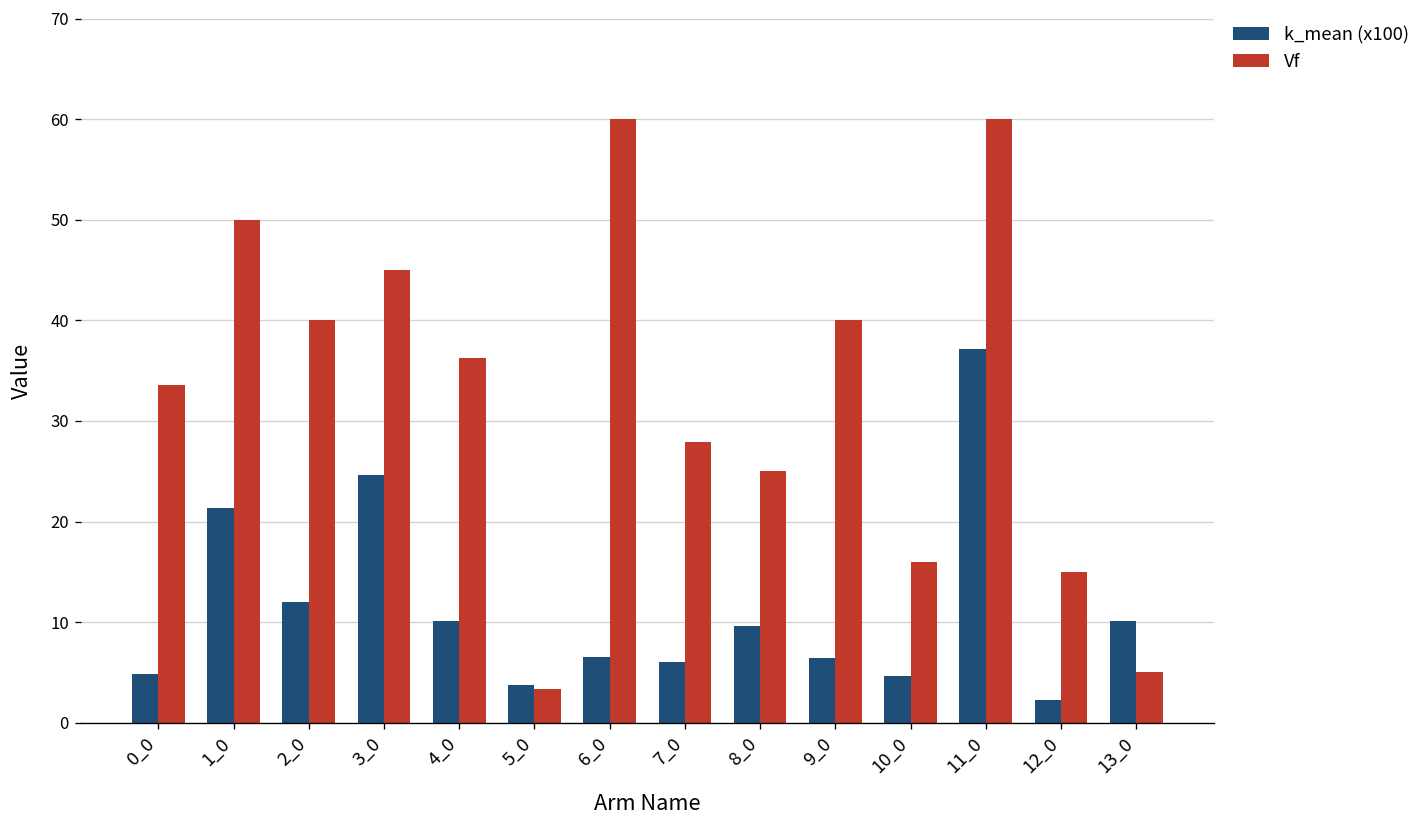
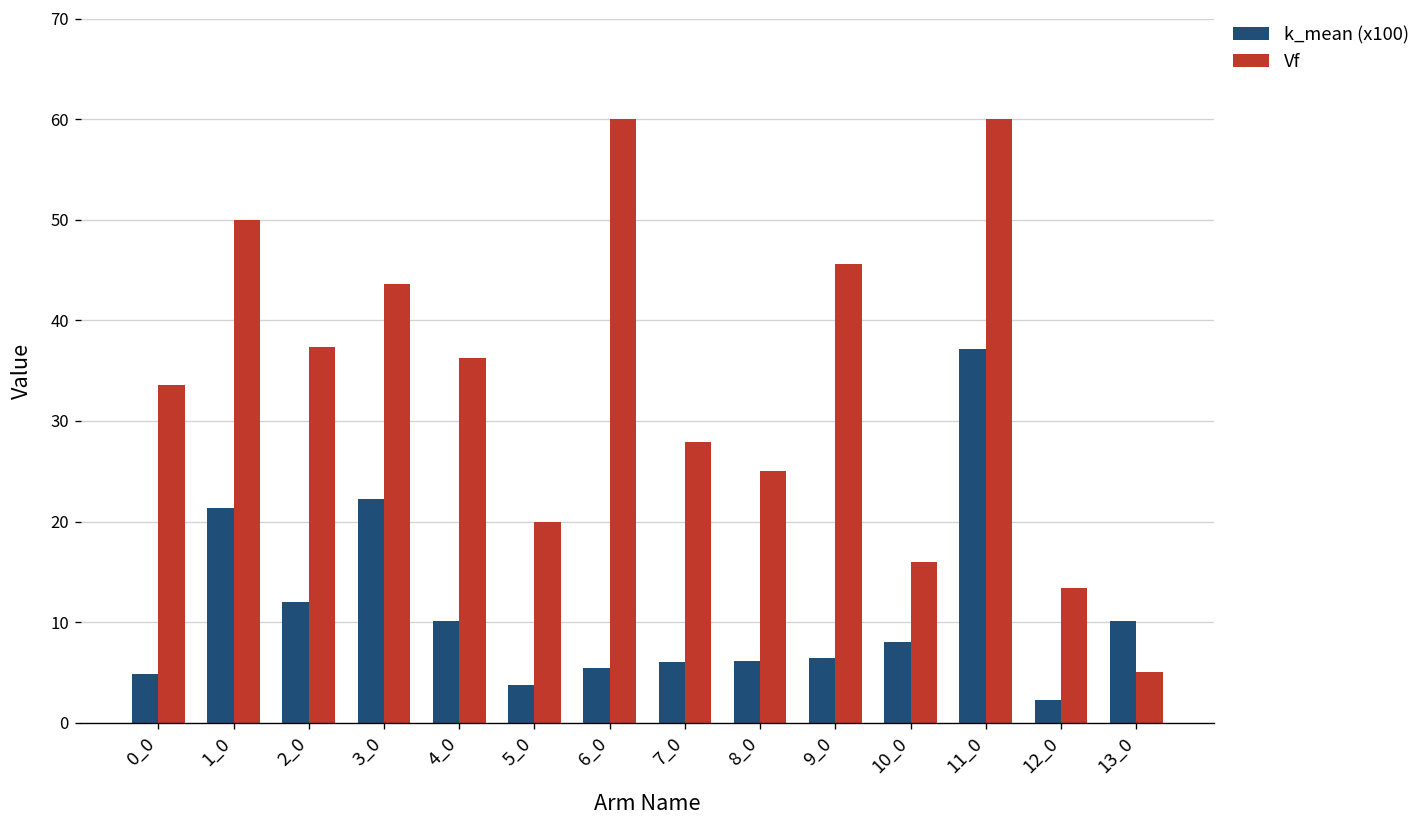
Vf, 2_0: 40 -> 37
k_mean (x100), 3_0: 25 -> 22
Vf, 3_0: 45 -> 44
Vf, 5_0: 3 -> 20
k_mean (x100), 6_0: 7 -> 5
k_mean (x100), 8_0: 10 -> 6
Vf, 9_0: 40 -> 46
k_mean (x100), 10_0: 5 -> 8
Vf, 12_0: 15 -> 13
